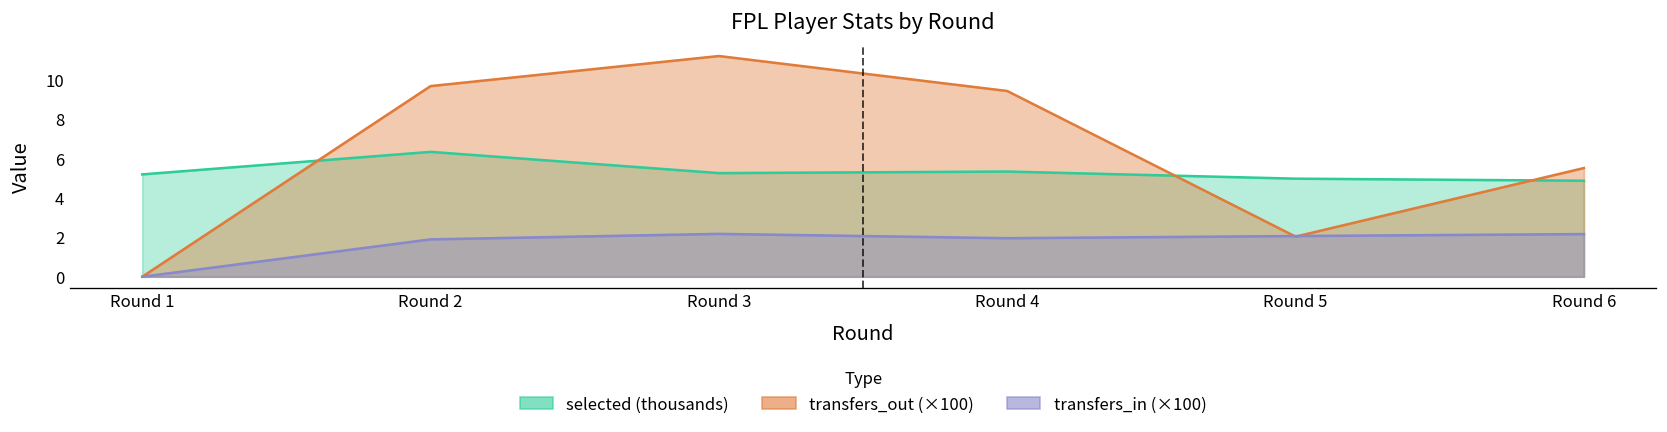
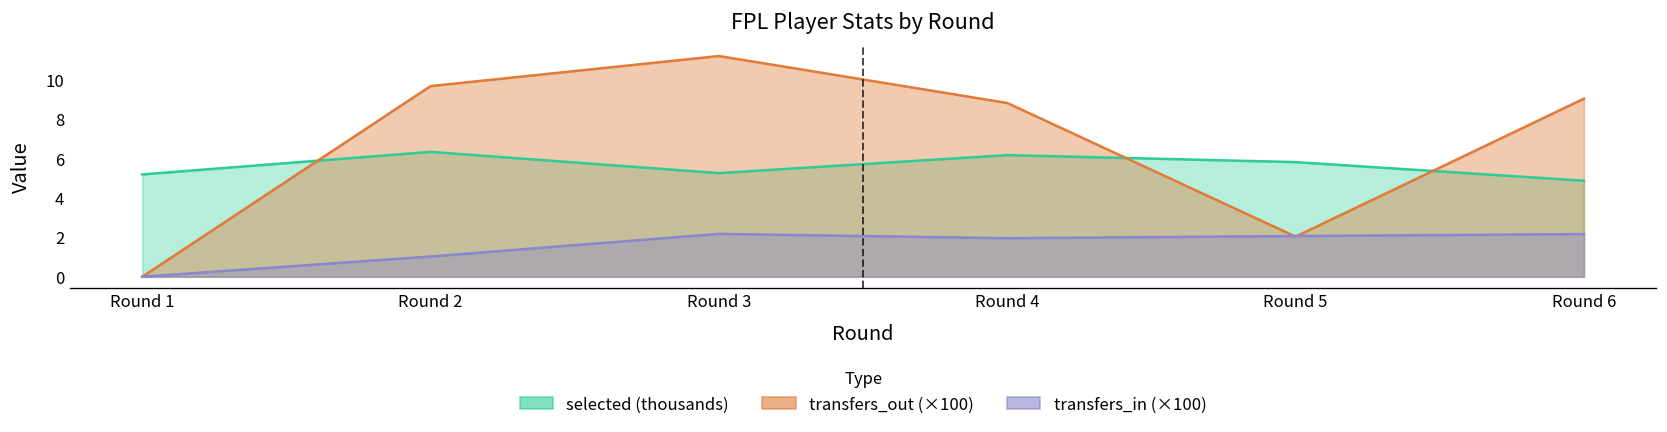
transfers_in (×100), Round 2: 1.9 -> 1.0
selected (thousands), Round 4: 5.4 -> 6.2
transfers_out (×100), Round 4: 9.5 -> 8.8
selected (thousands), Round 5: 5.0 -> 5.8
transfers_out (×100), Round 6: 5.5 -> 9.1
